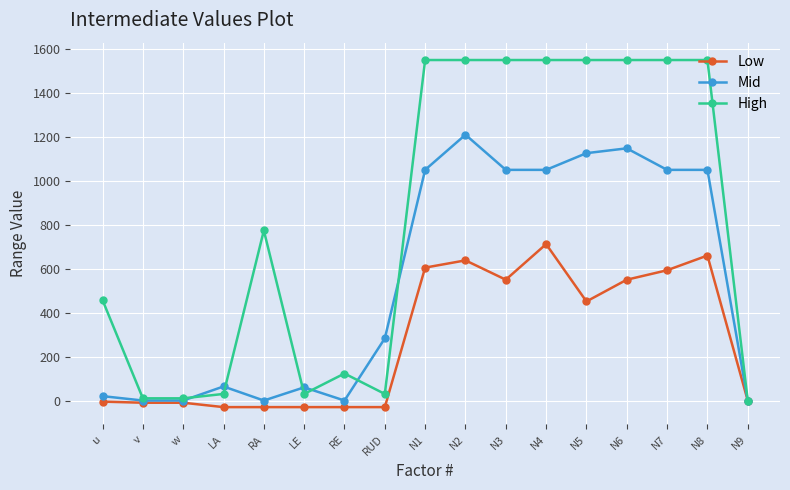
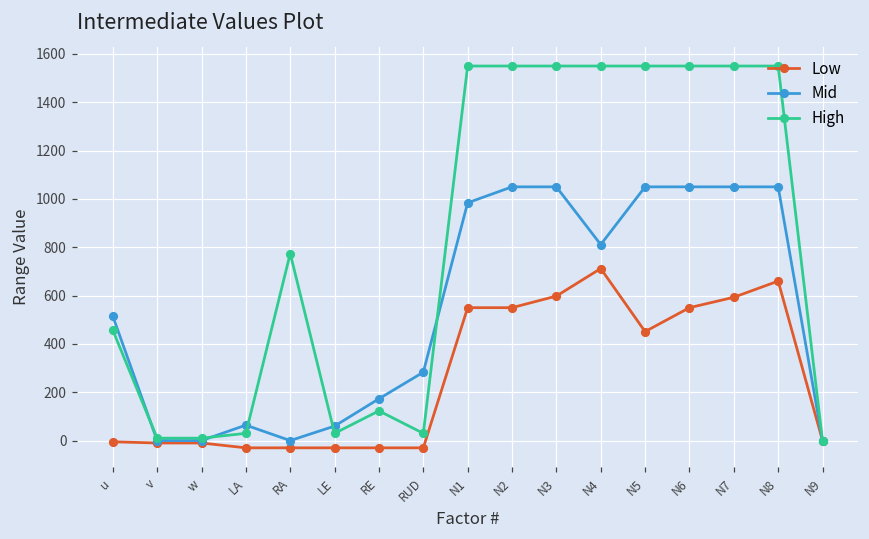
Mid, u: 20 -> 520
Mid, RE: 0 -> 170
Low, N1: 610 -> 550
Mid, N1: 1050 -> 980
Low, N2: 640 -> 550
Mid, N2: 1210 -> 1050
Low, N3: 550 -> 600
Mid, N4: 1050 -> 810
Mid, N5: 1130 -> 1050
Mid, N6: 1150 -> 1050
